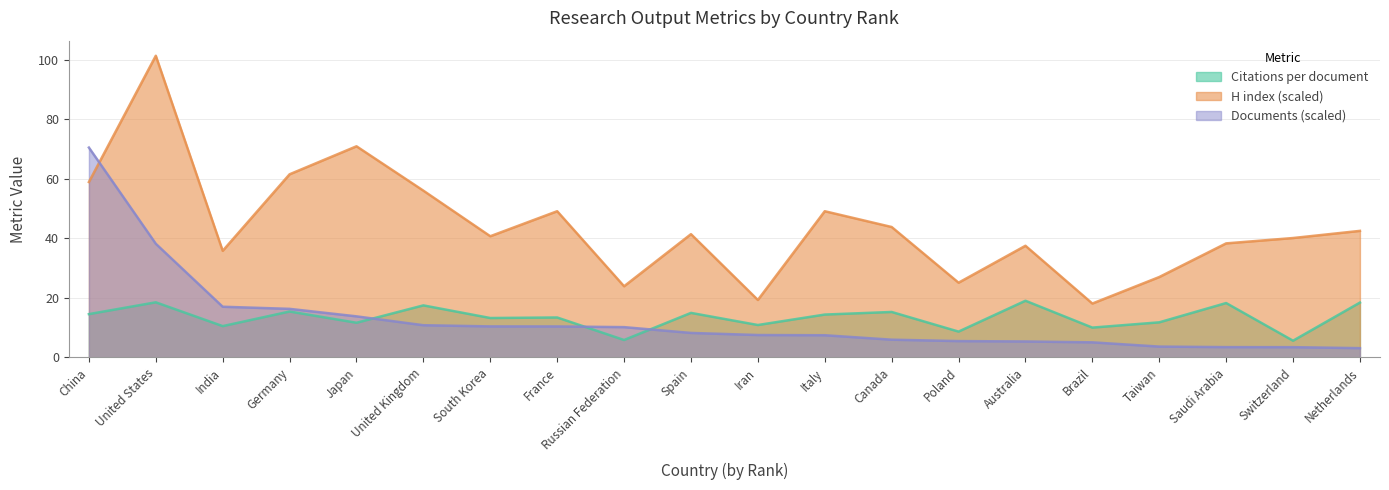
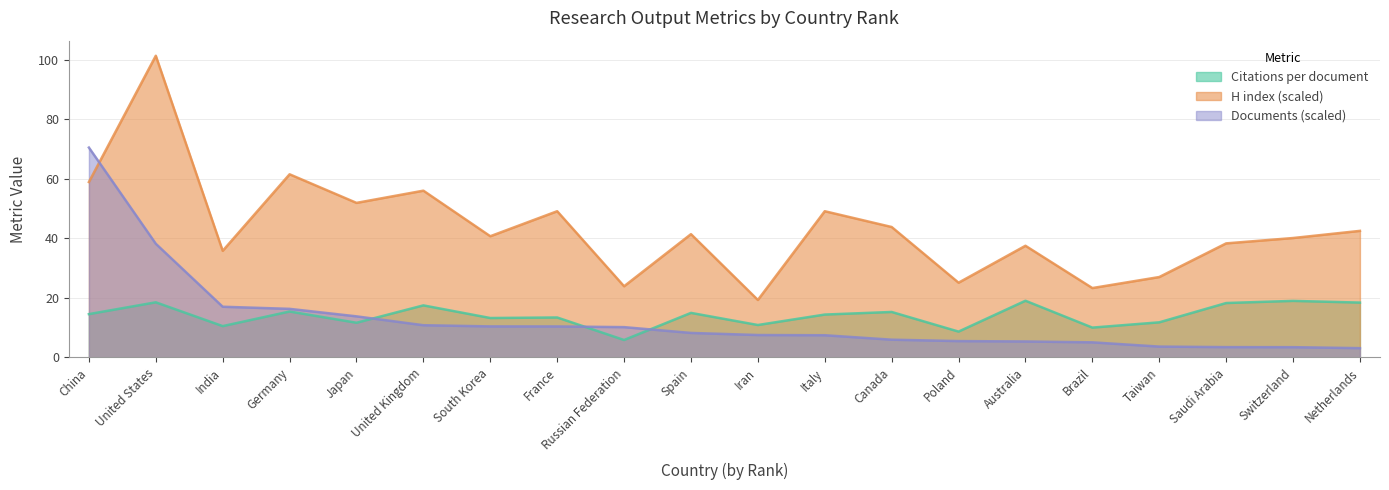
H index (scaled), Japan: 71 -> 52
H index (scaled), Brazil: 18 -> 23
Citations per document, Switzerland: 6 -> 19
